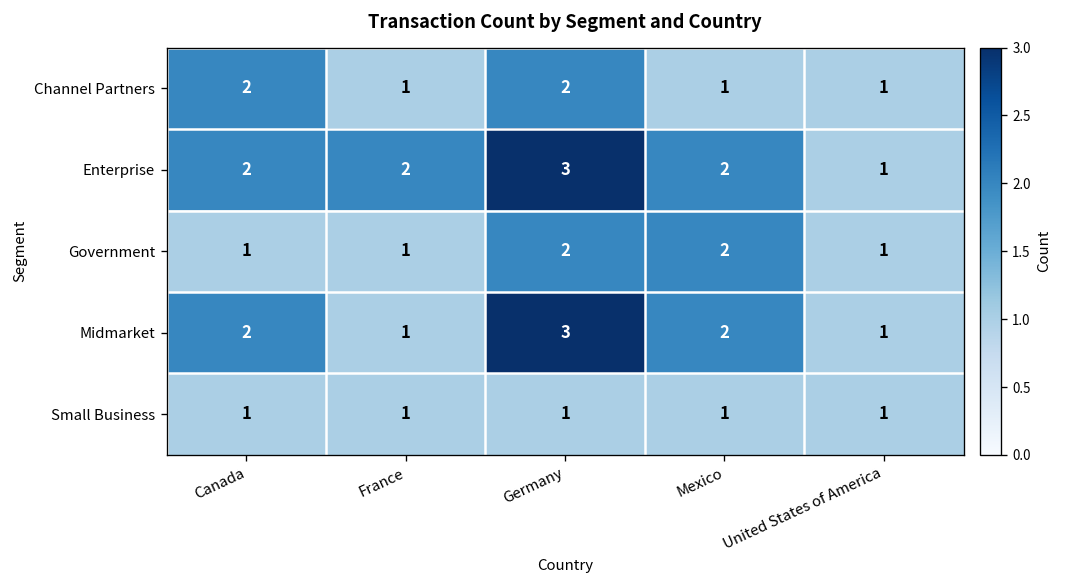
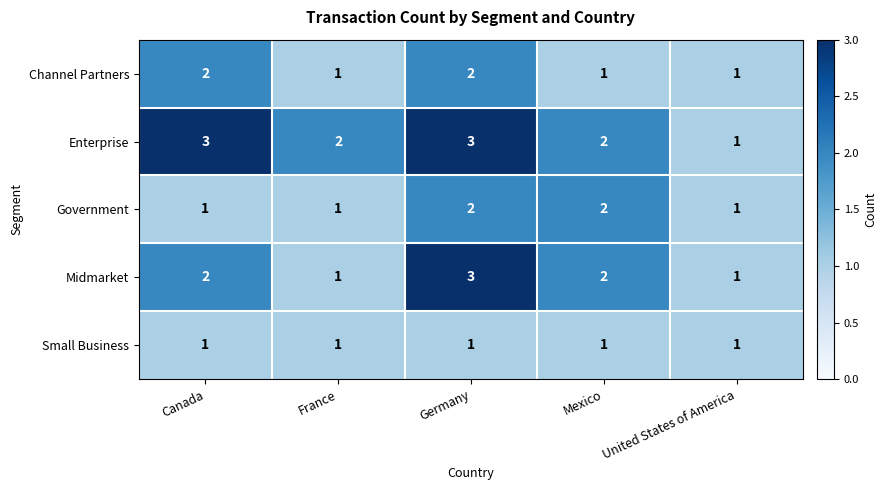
Enterprise, Canada: 2 -> 3
